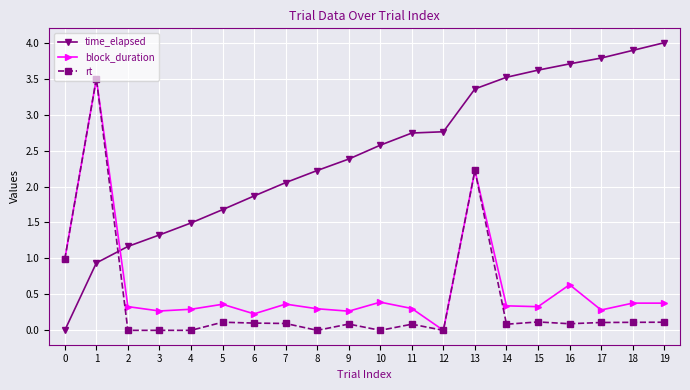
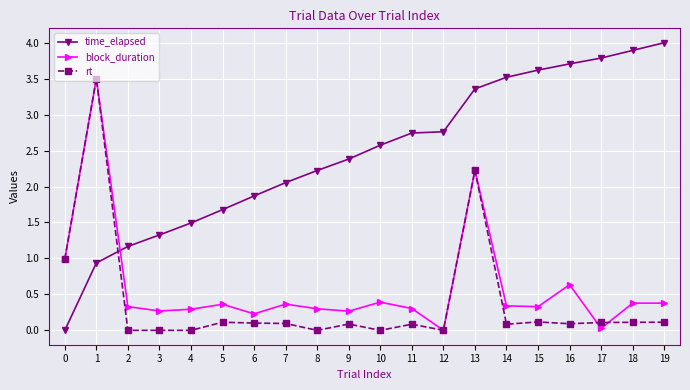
block_duration, 17: 0.3 -> 0.0
